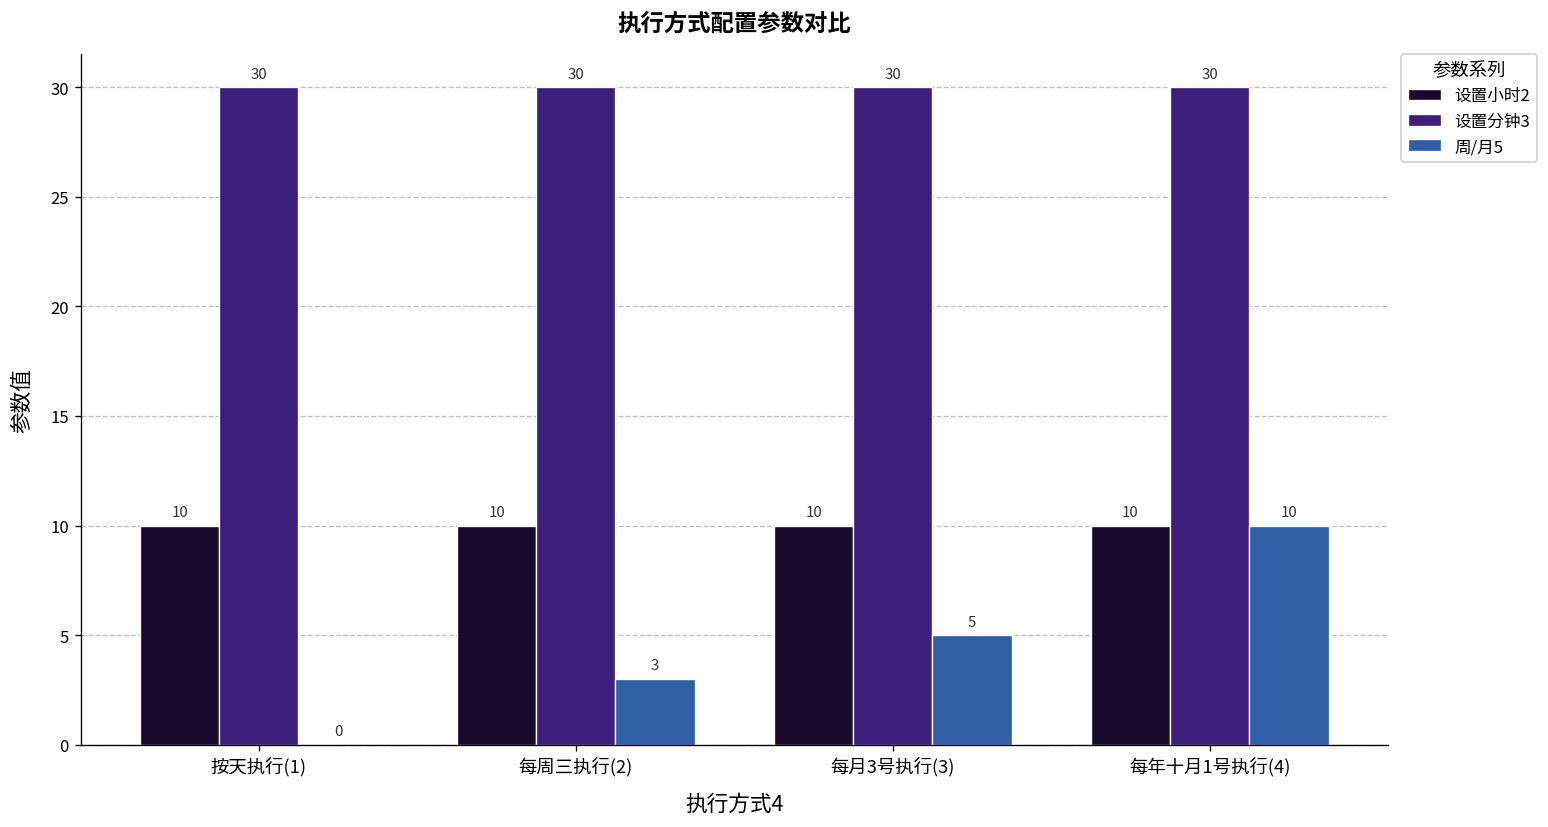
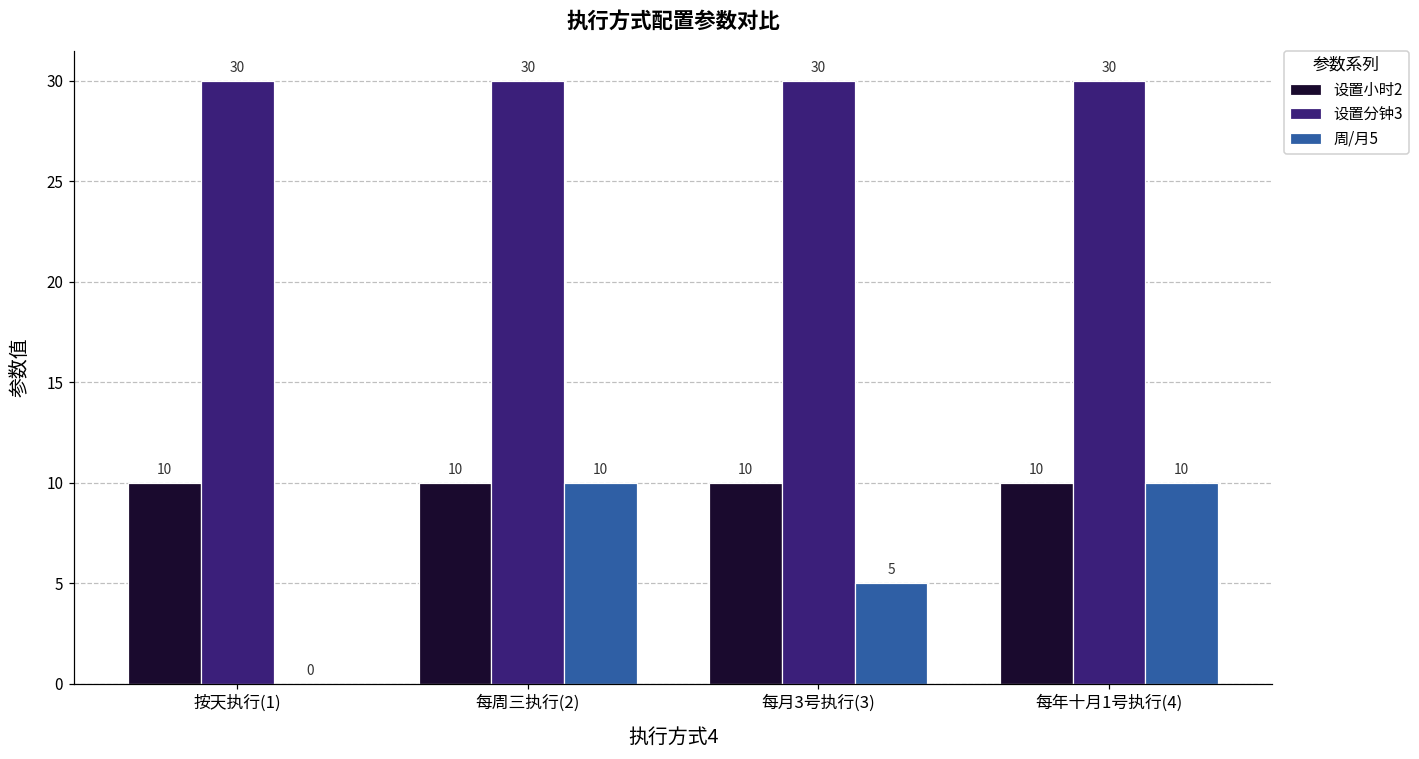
周/月5, 每周三执行(2): 3 -> 10
